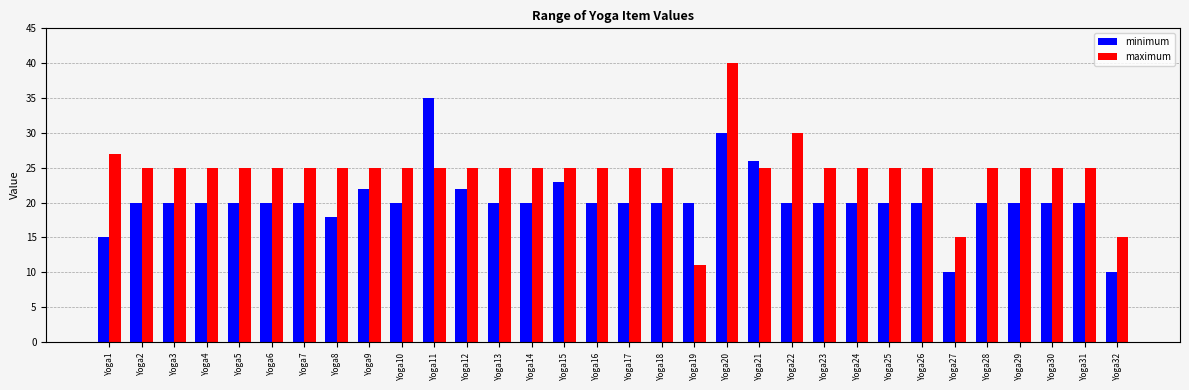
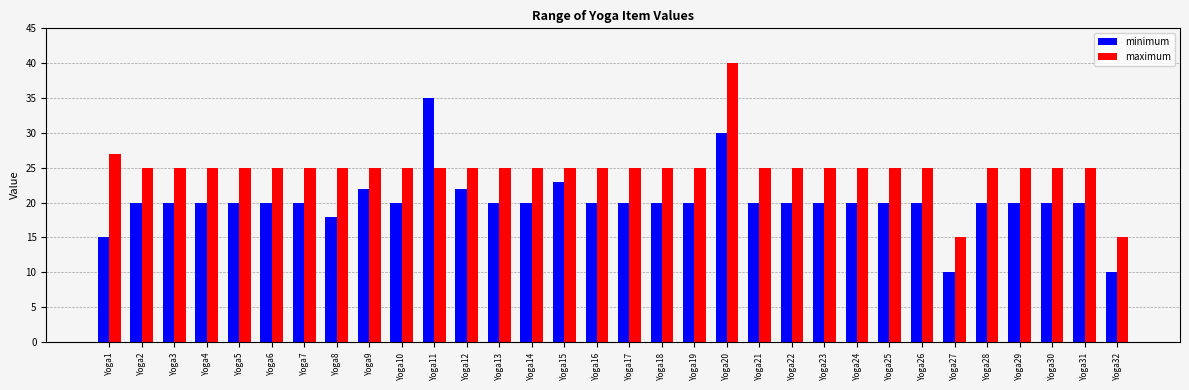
maximum, Yoga19: 11 -> 25
minimum, Yoga21: 26 -> 20
maximum, Yoga22: 30 -> 25
